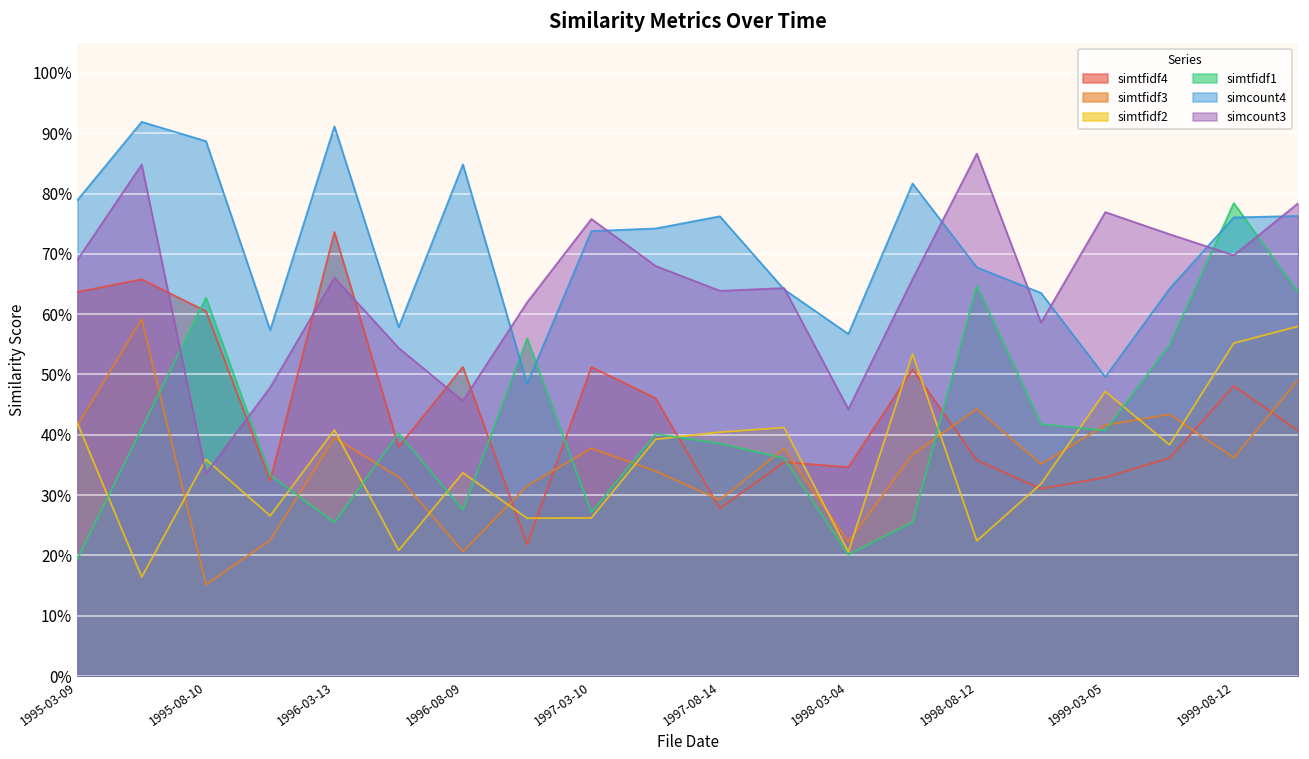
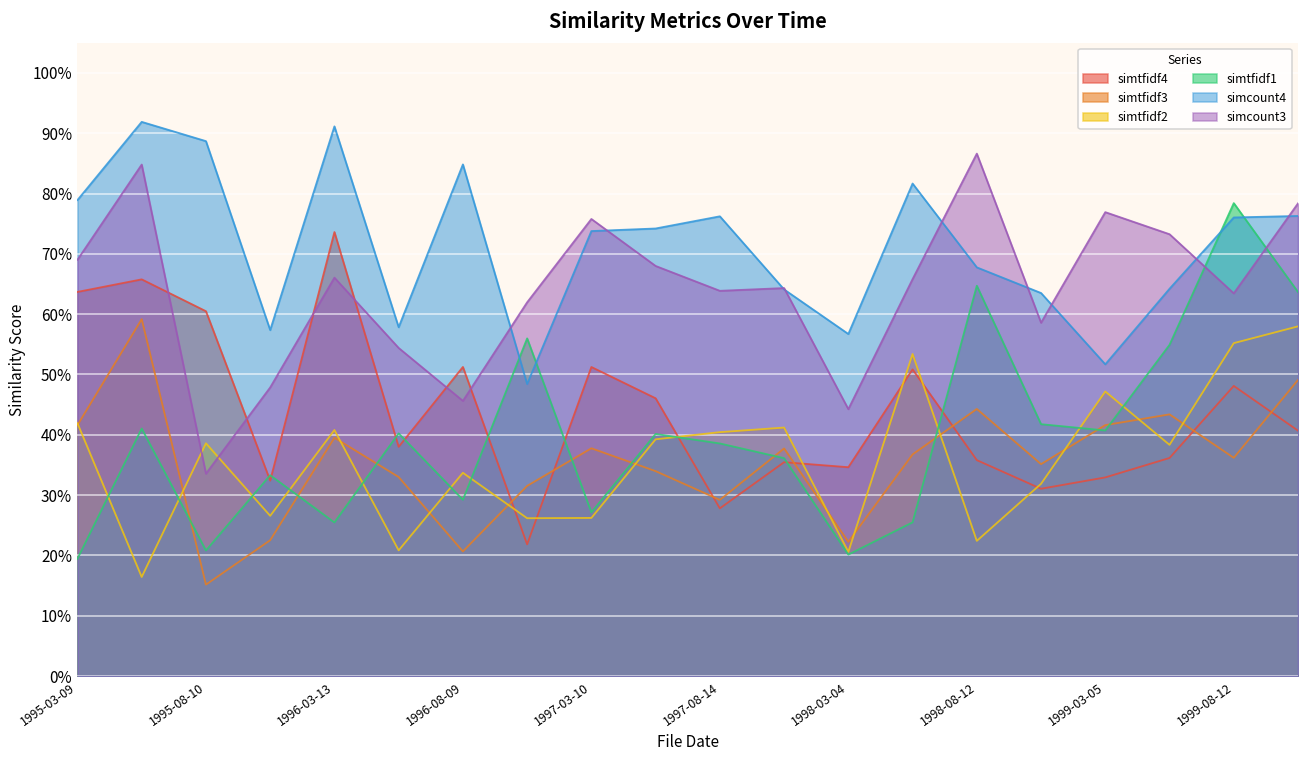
simtfidf2, 1995-08-10: 36% -> 39%
simtfidf1, 1995-08-10: 63% -> 21%
simtfidf1, 1996-08-09: 28% -> 29%
simcount4, 1999-03-05: 50% -> 52%
simcount3, 1999-08-12: 70% -> 63%
